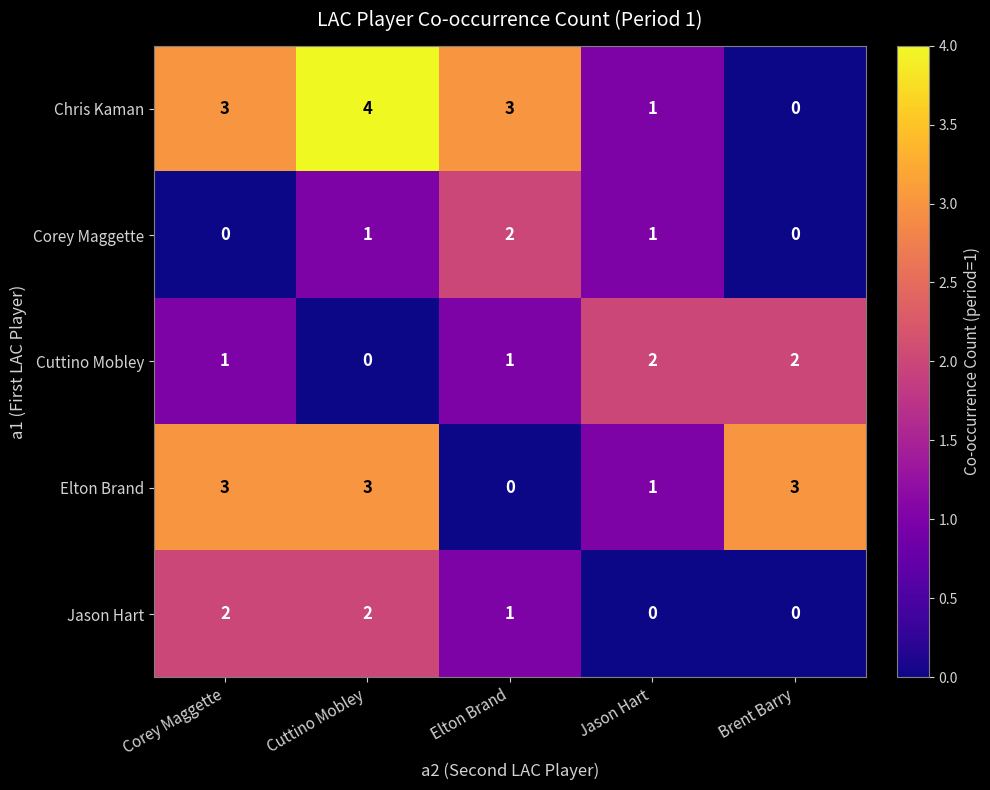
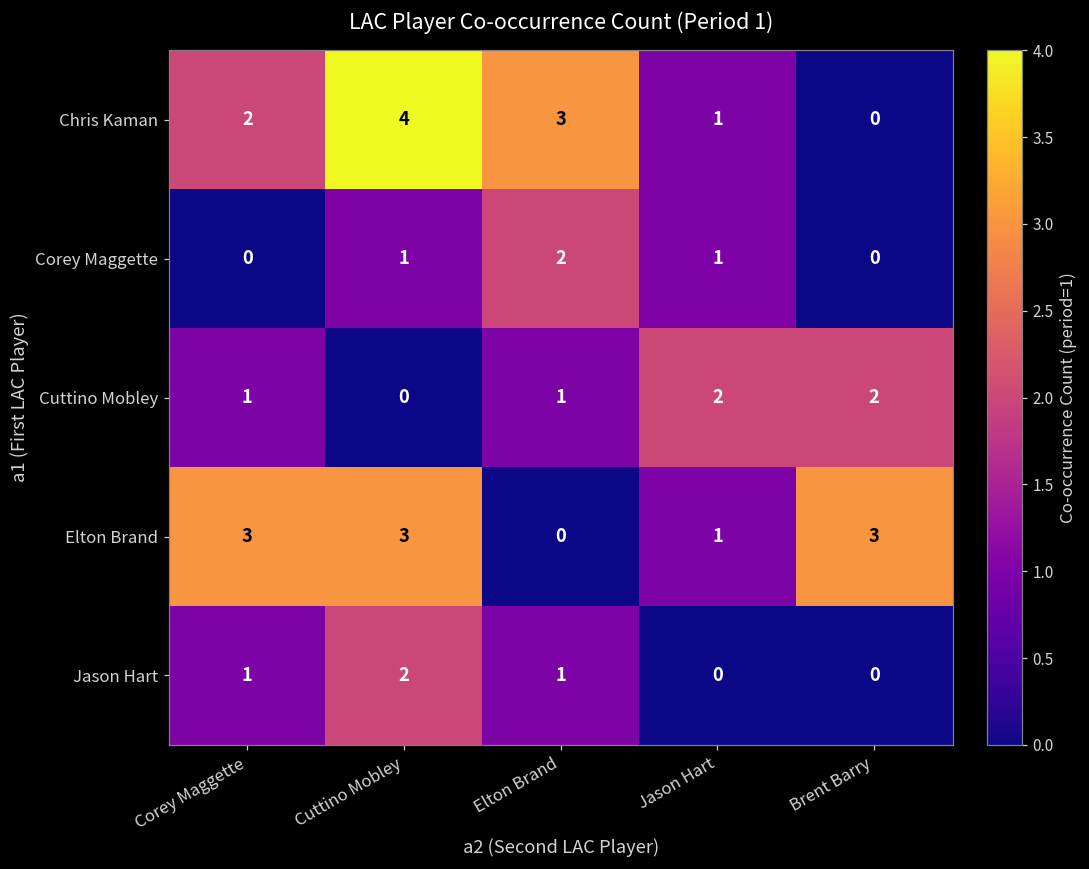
Chris Kaman, Corey Maggette: 3 -> 2
Jason Hart, Corey Maggette: 2 -> 1
